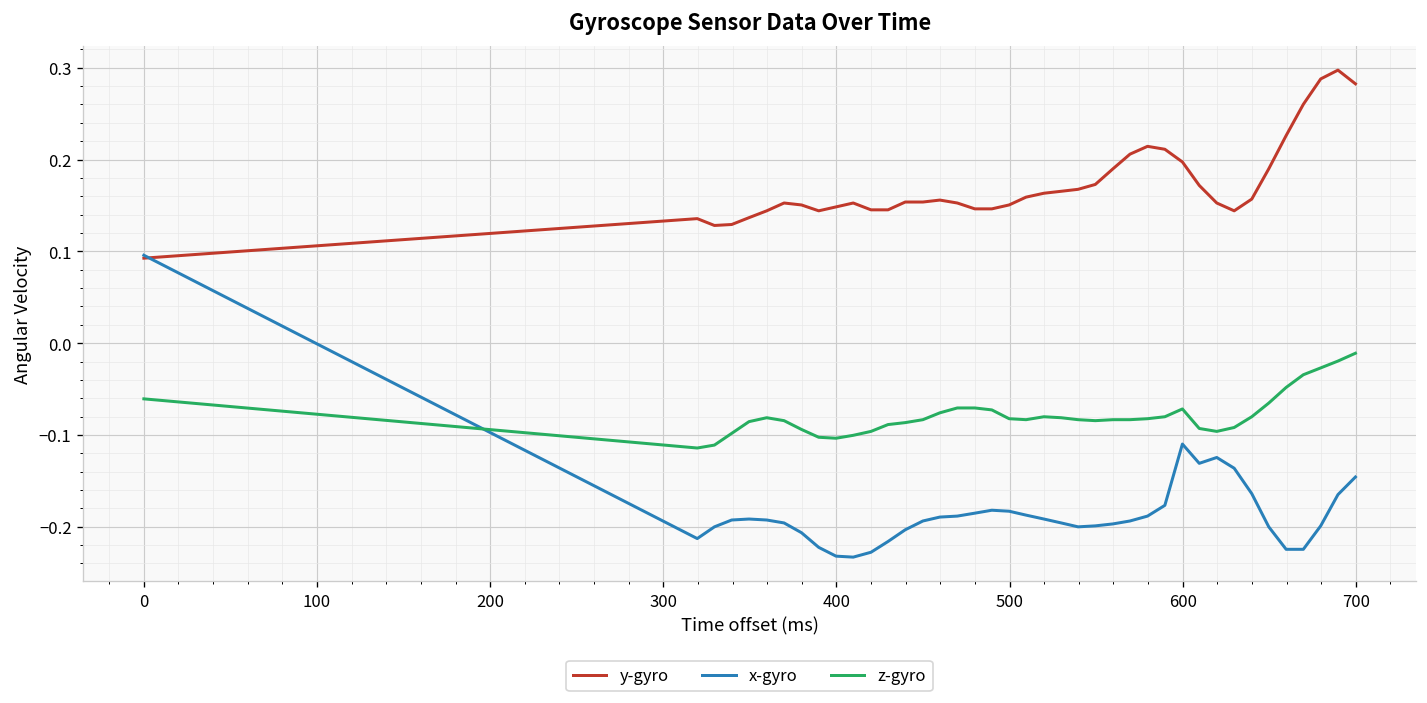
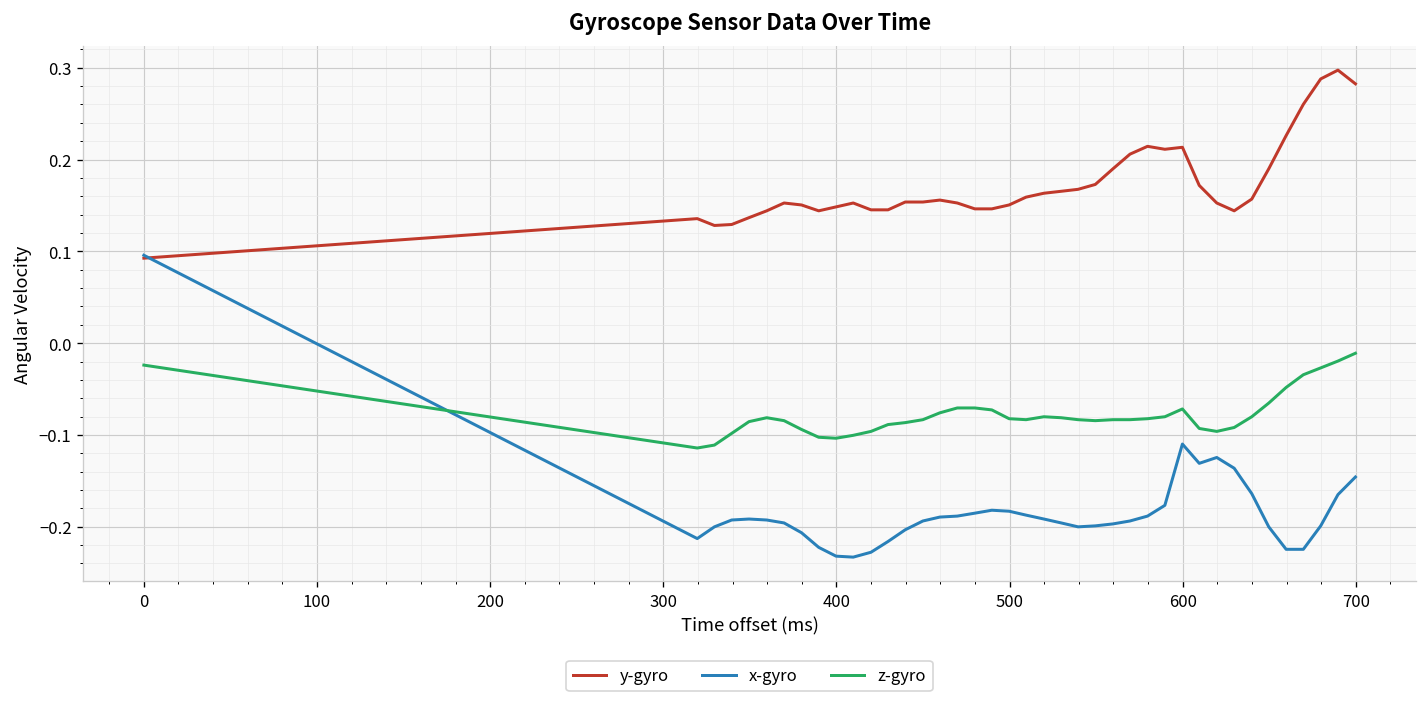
z-gyro, 0: -0.06 -> -0.02
y-gyro, 600: 0.20 -> 0.21
